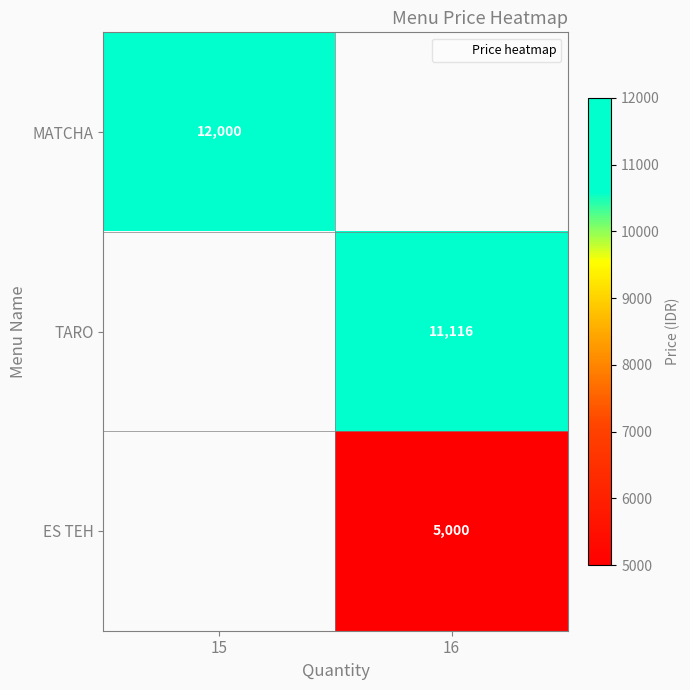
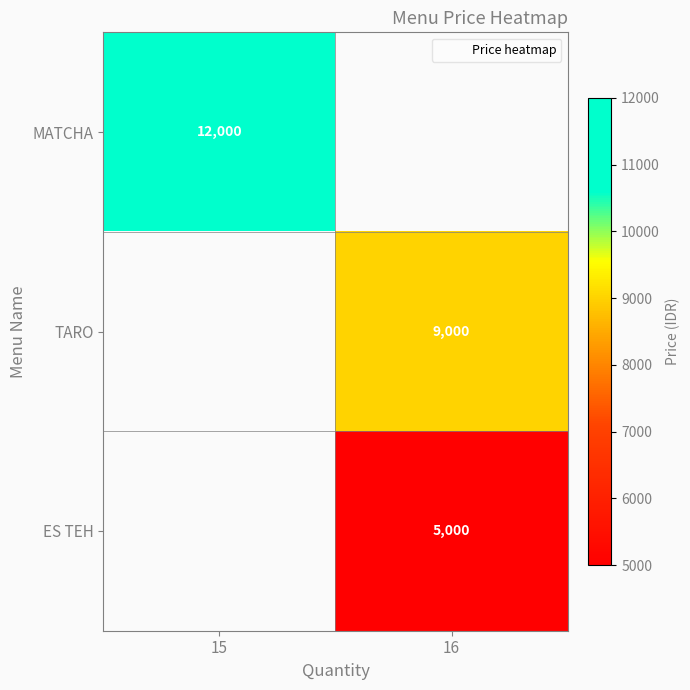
TARO, 16: 11,116 -> 9,000
